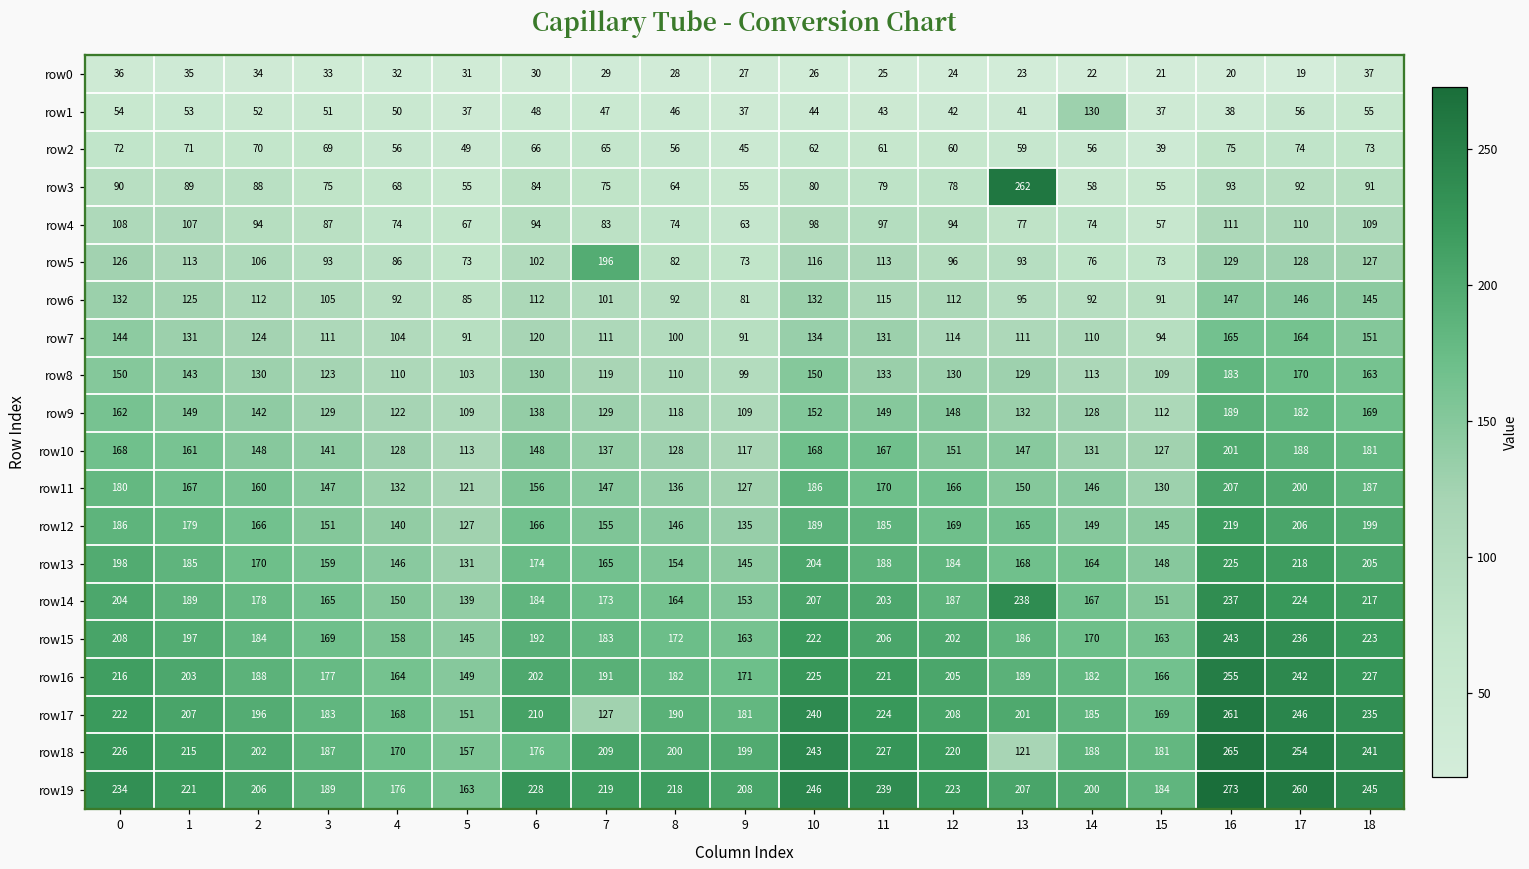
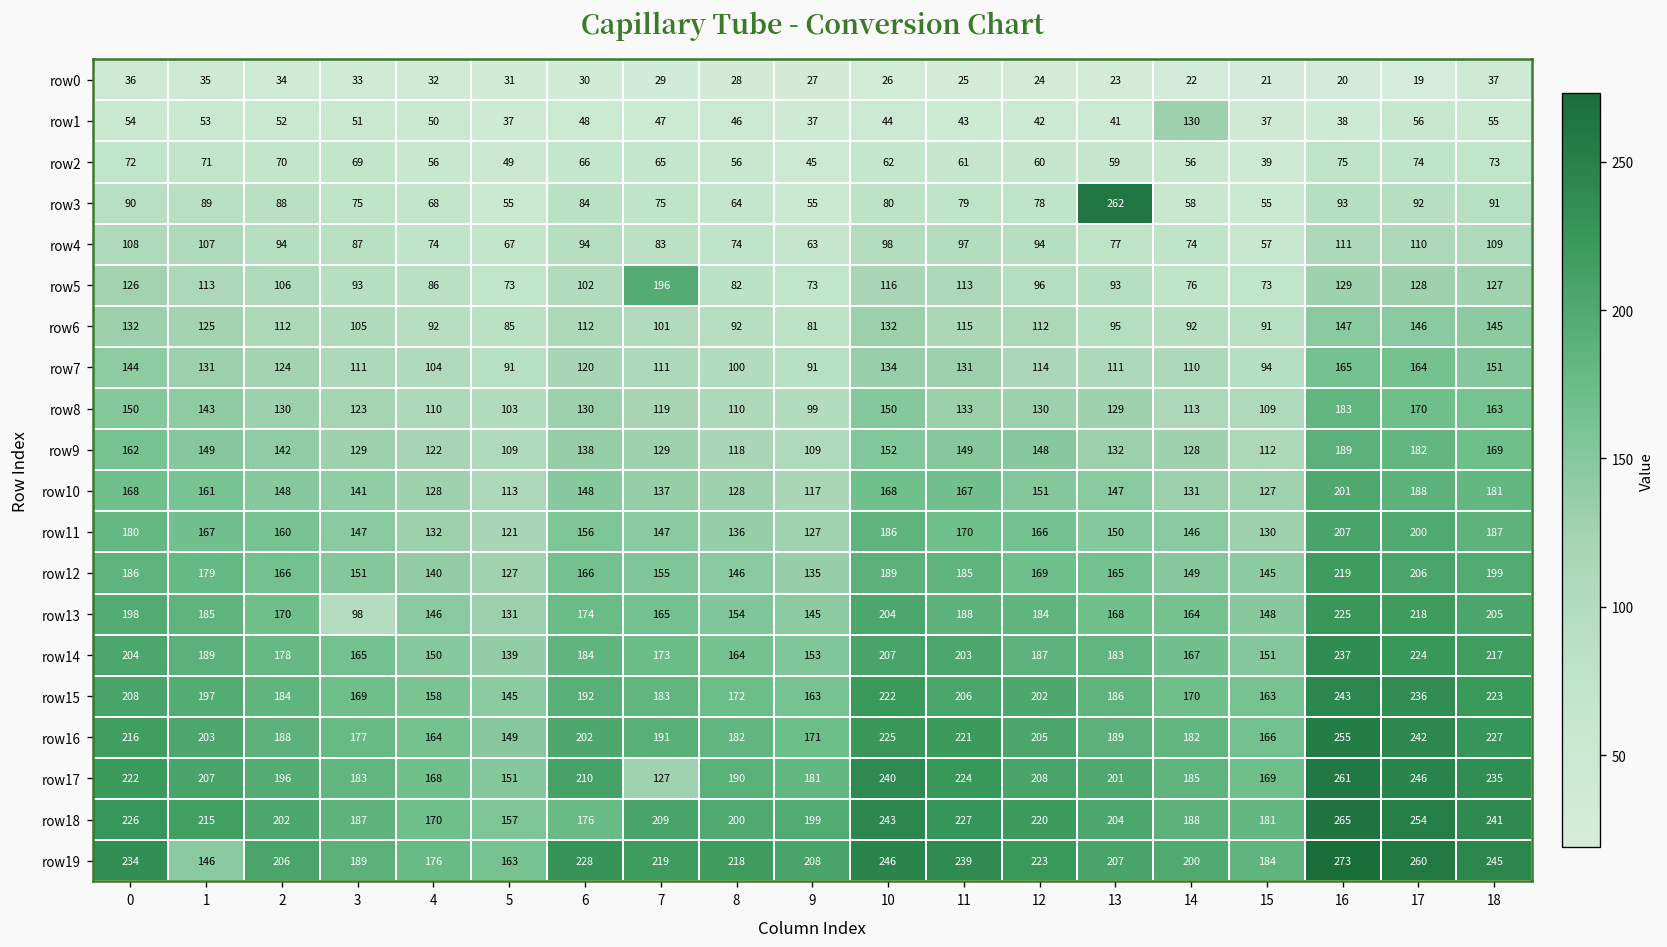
row13, 3: 159 -> 98
row14, 13: 238 -> 183
row18, 13: 121 -> 204
row19, 1: 221 -> 146
